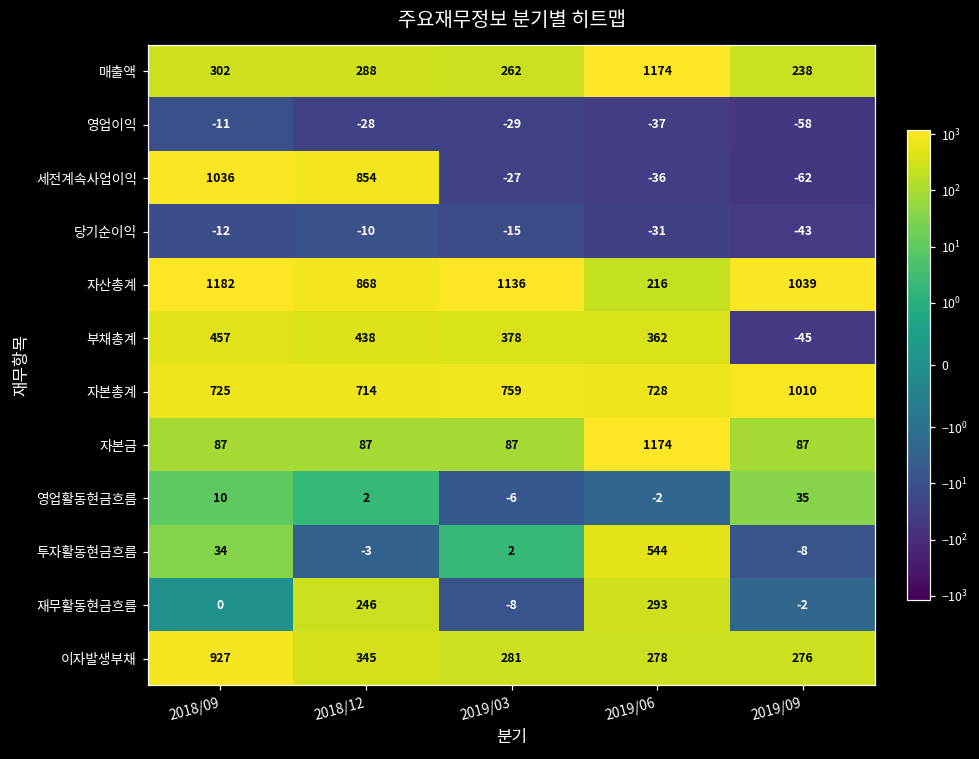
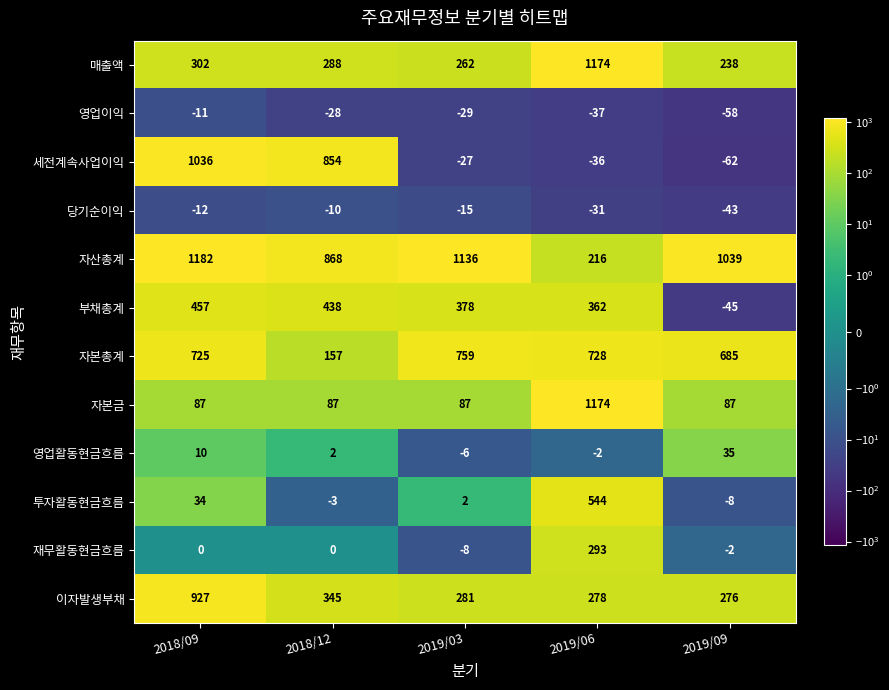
자본총계, 2018/12: 714 -> 157
자본총계, 2019/09: 1010 -> 685
재무활동현금흐름, 2018/12: 246 -> 0
